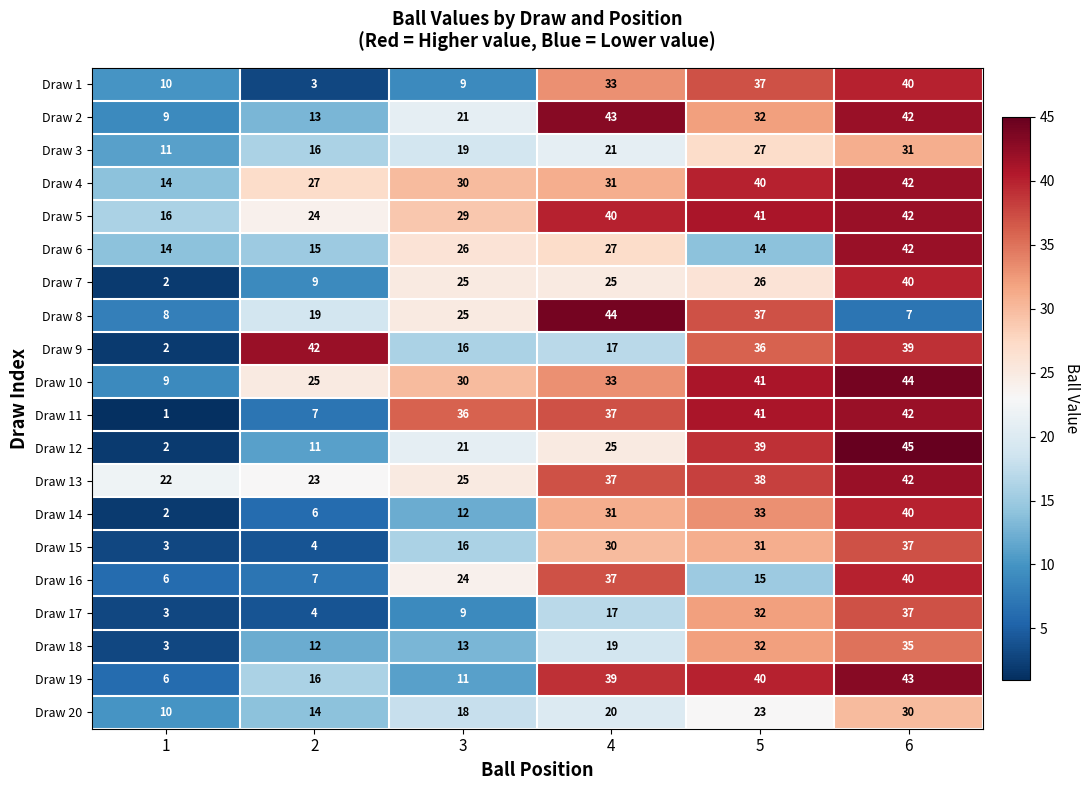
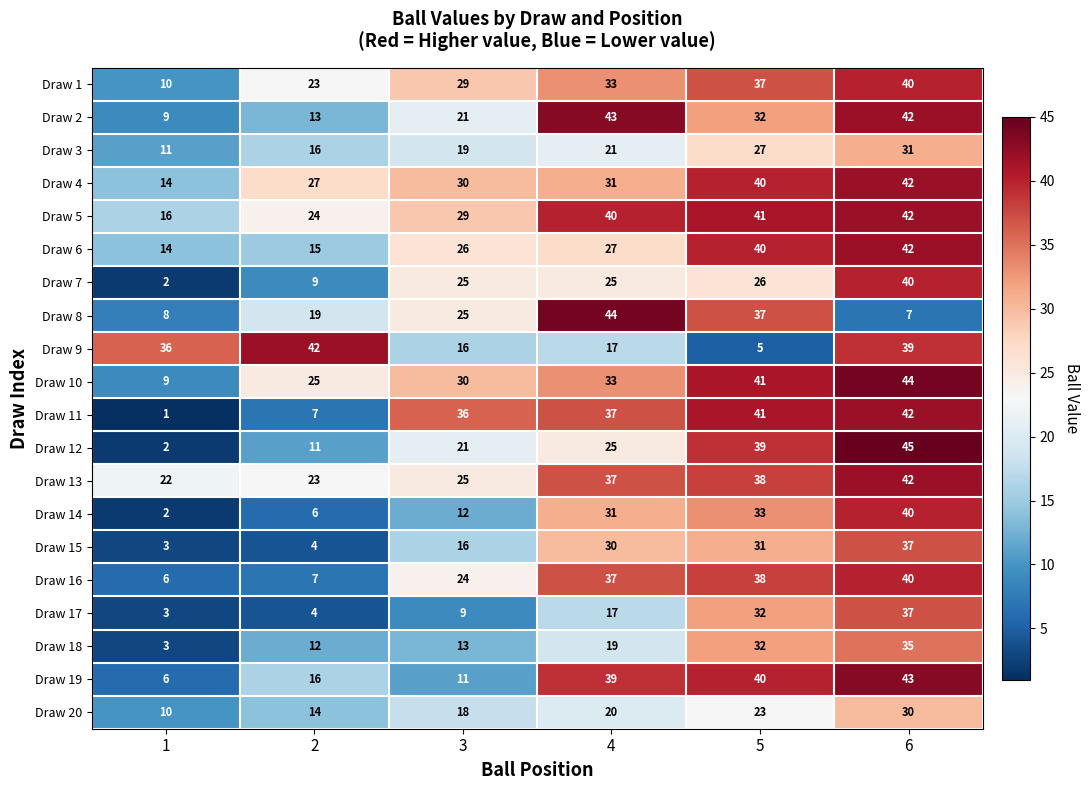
Draw 1, 2: 3 -> 23
Draw 1, 3: 9 -> 29
Draw 6, 5: 14 -> 40
Draw 9, 1: 2 -> 36
Draw 9, 5: 36 -> 5
Draw 16, 5: 15 -> 38
